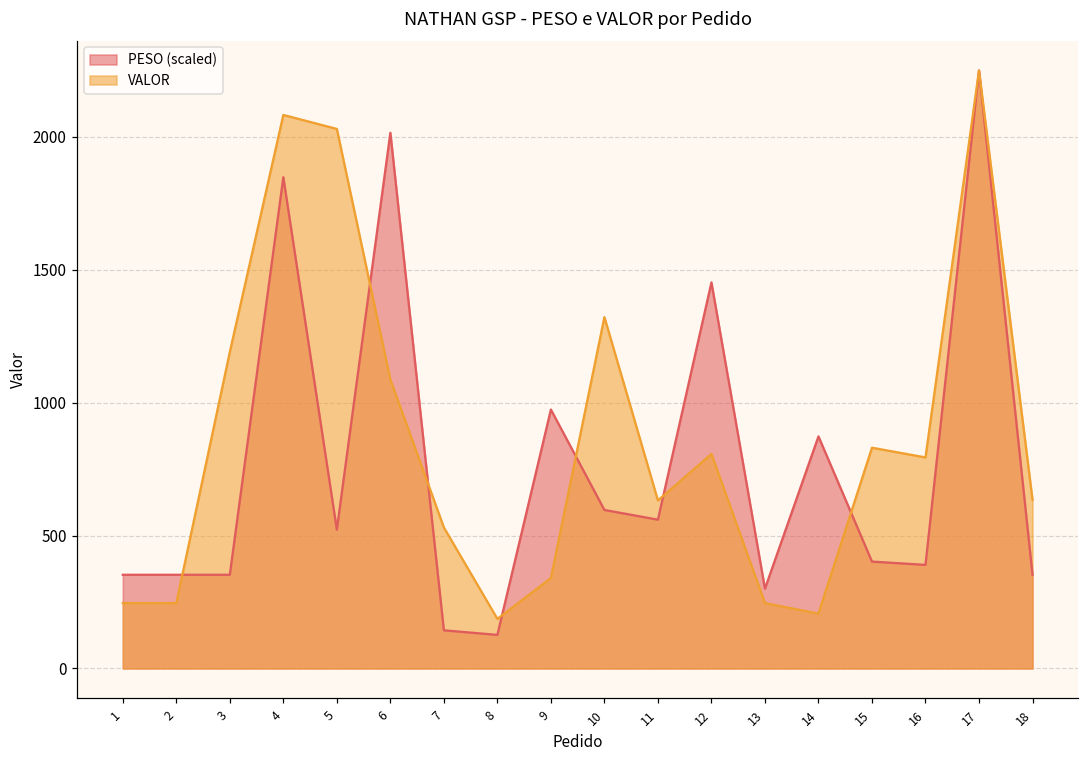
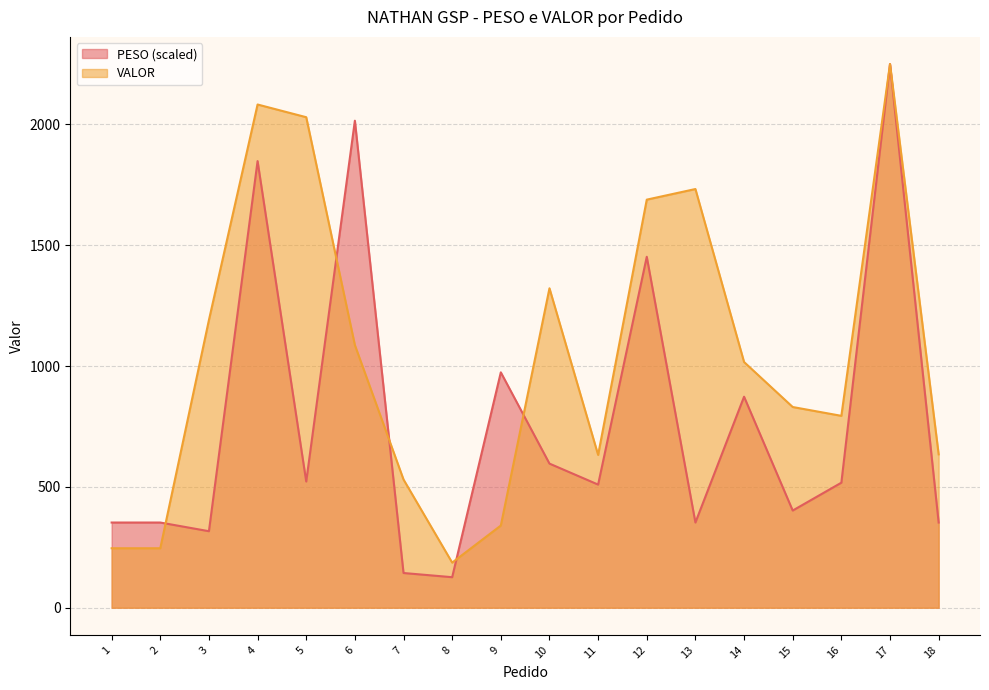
PESO (scaled), 3: 350 -> 320
PESO (scaled), 11: 560 -> 510
VALOR, 12: 810 -> 1690
PESO (scaled), 13: 300 -> 350
VALOR, 13: 250 -> 1730
VALOR, 14: 210 -> 1020
PESO (scaled), 16: 390 -> 520
